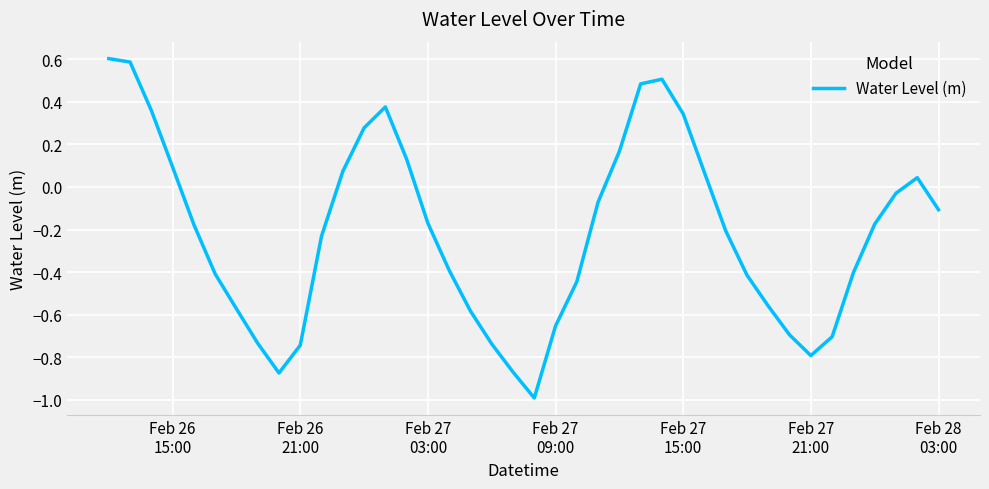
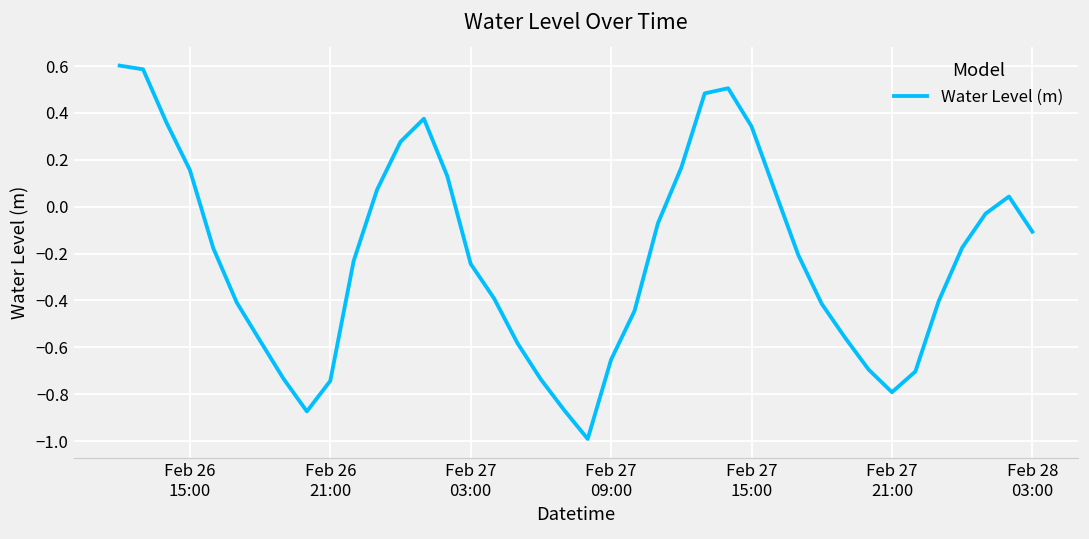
Feb 26 15:00: 0.09 -> 0.16
Feb 27 03:00: -0.17 -> -0.24
